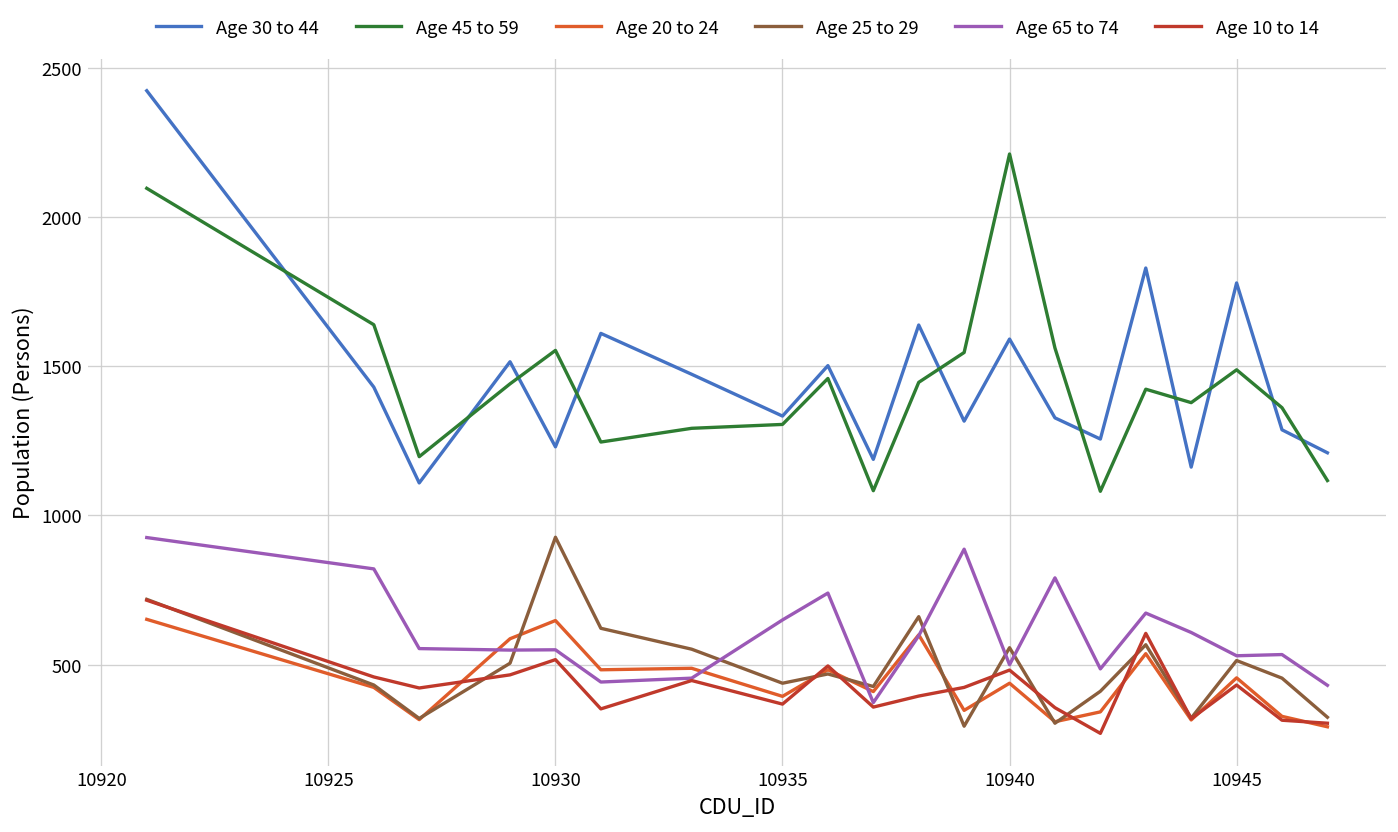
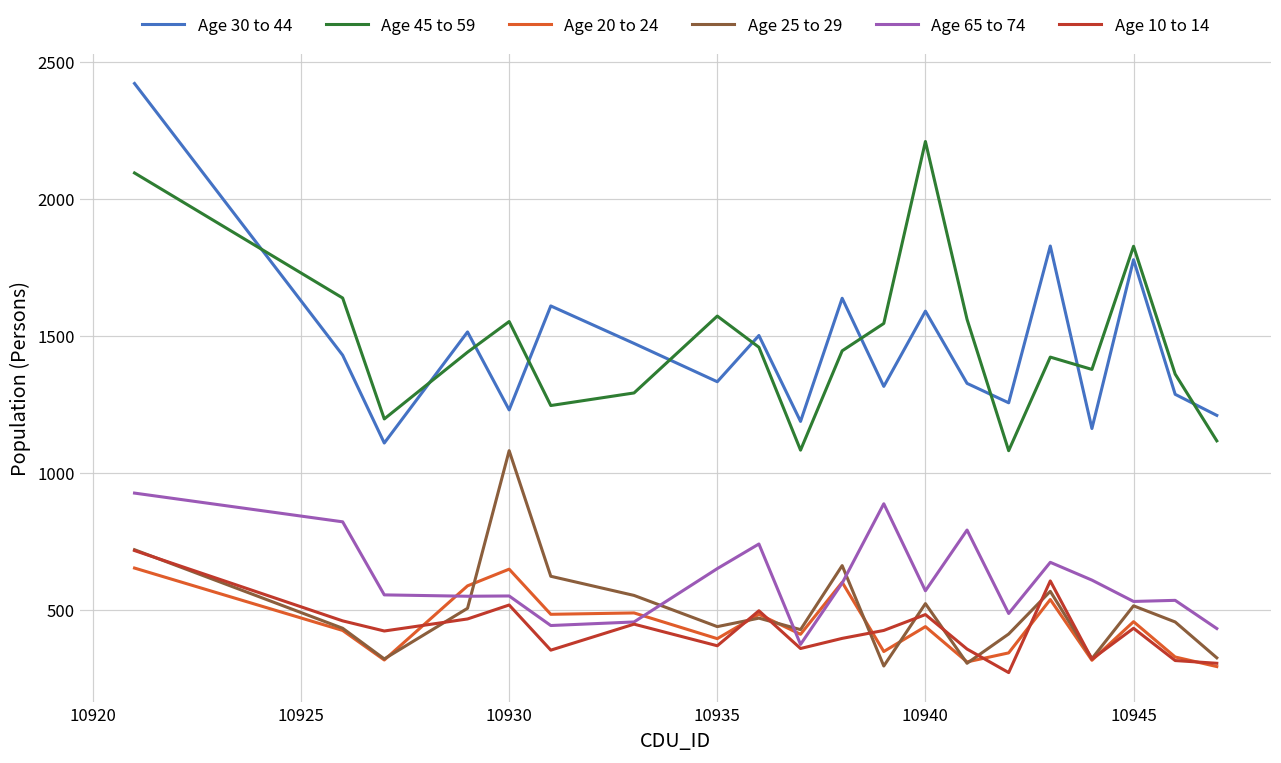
Age 25 to 29, 10930: 930 -> 1080
Age 45 to 59, 10935: 1310 -> 1570
Age 25 to 29, 10940: 560 -> 520
Age 65 to 74, 10940: 500 -> 570
Age 45 to 59, 10945: 1490 -> 1830
